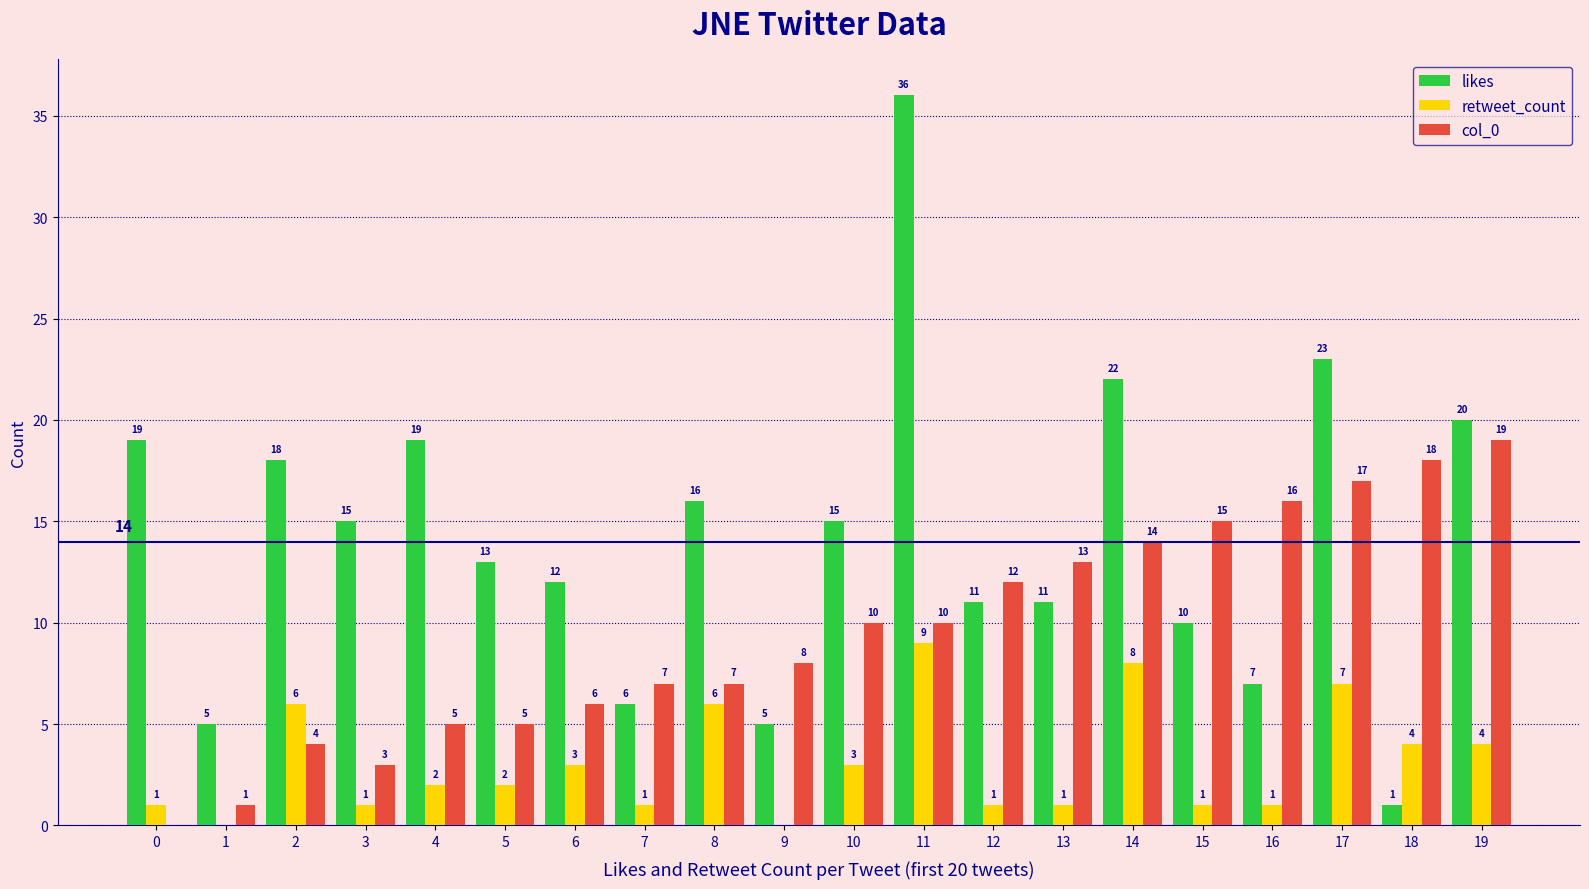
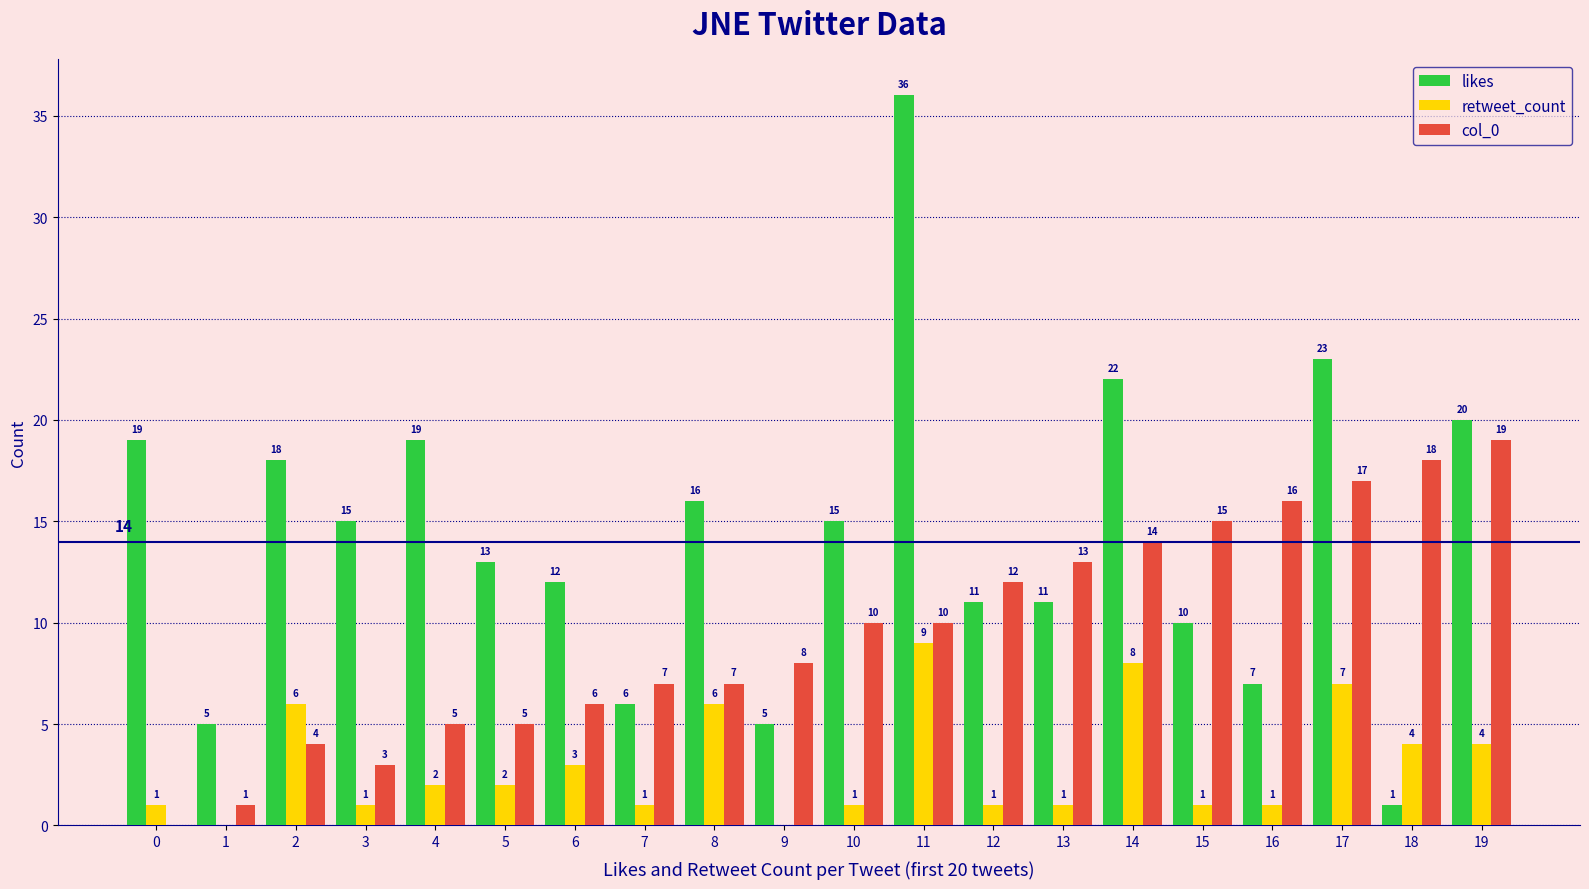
retweet_count, 10: 3 -> 1
